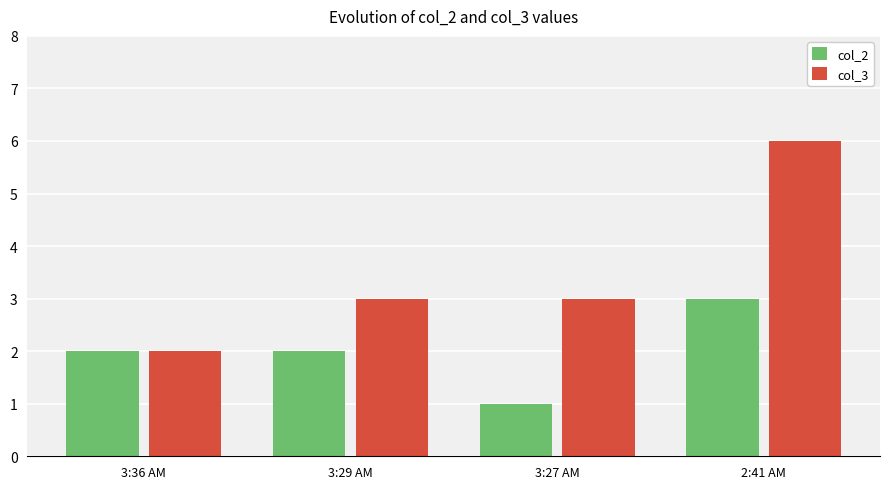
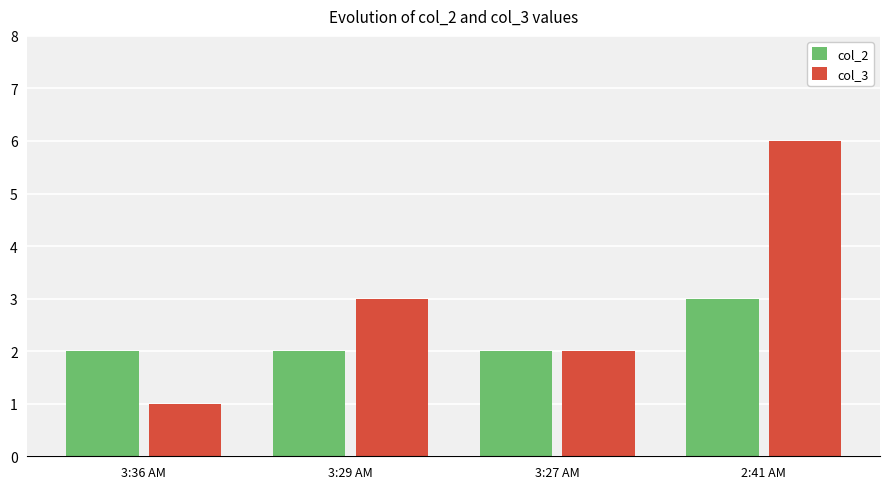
col_3, 3:36 AM: 2 -> 1
col_2, 3:27 AM: 1 -> 2
col_3, 3:27 AM: 3 -> 2
